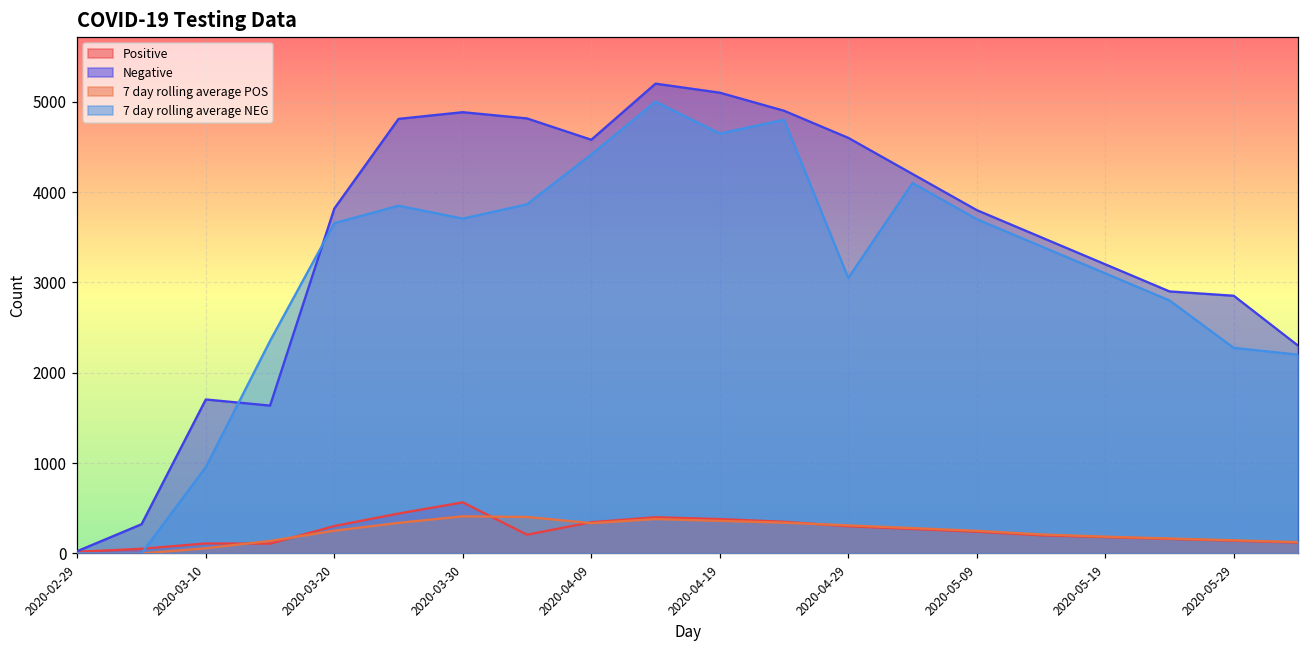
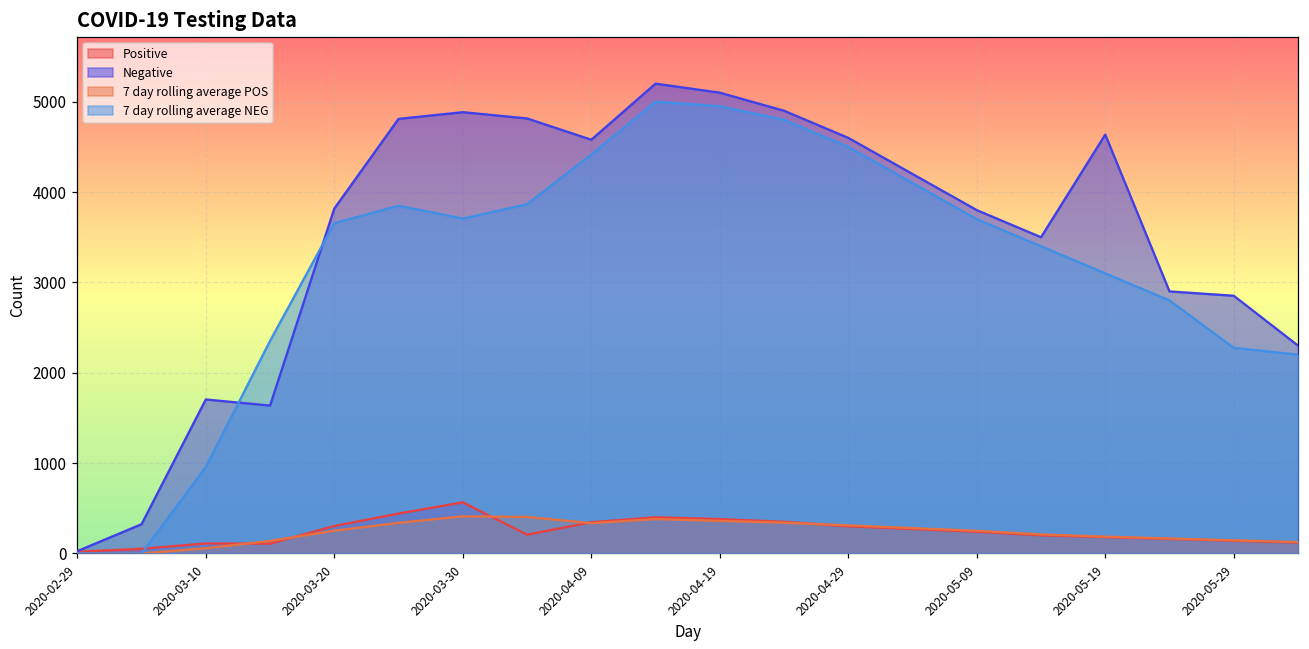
7 day rolling average NEG, 2020-04-19: 4600 -> 5000
7 day rolling average NEG, 2020-04-29: 3000 -> 4500
Negative, 2020-05-19: 3200 -> 4600
